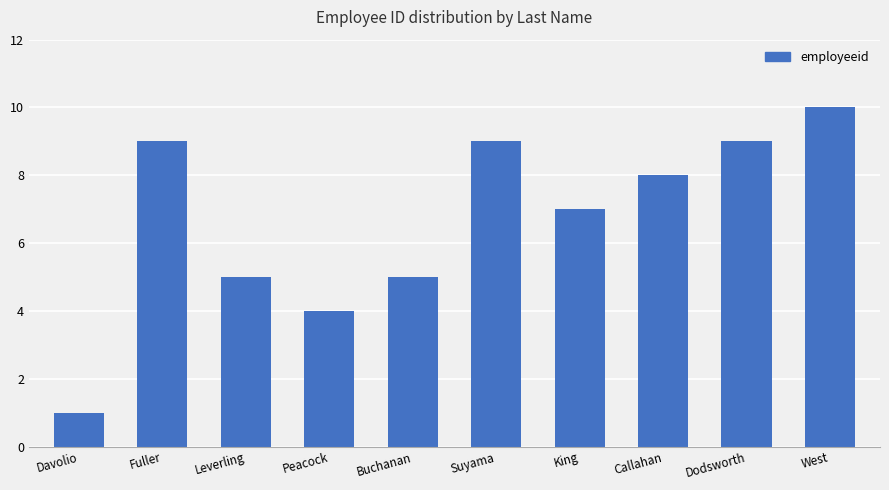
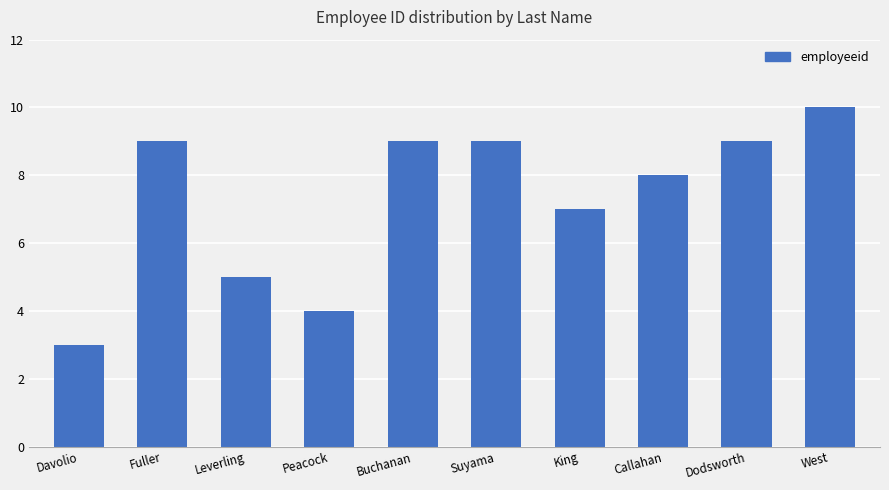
Davolio: 1 -> 3
Buchanan: 5 -> 9
